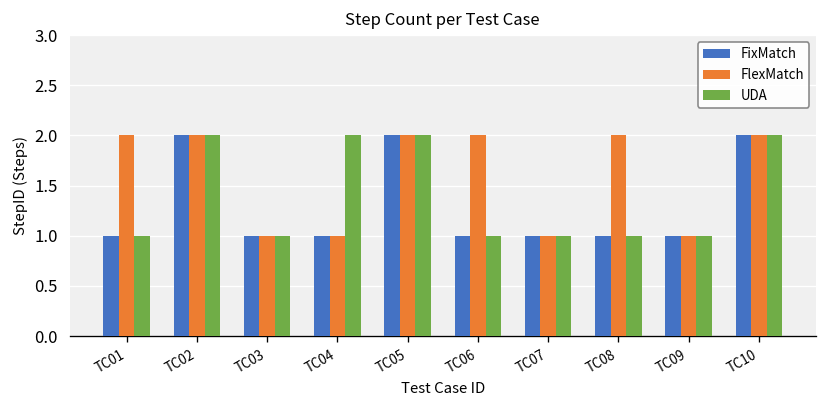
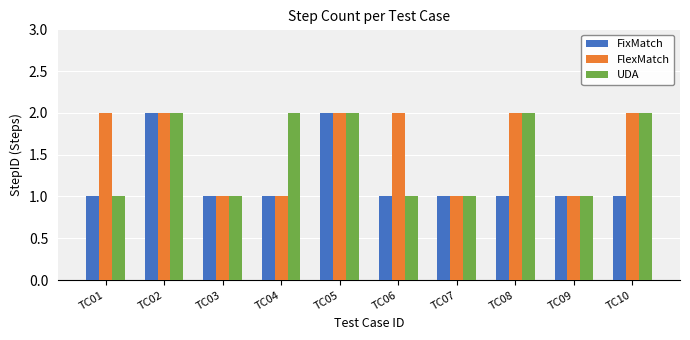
UDA, TC08: 1 -> 2
FixMatch, TC10: 2 -> 1
